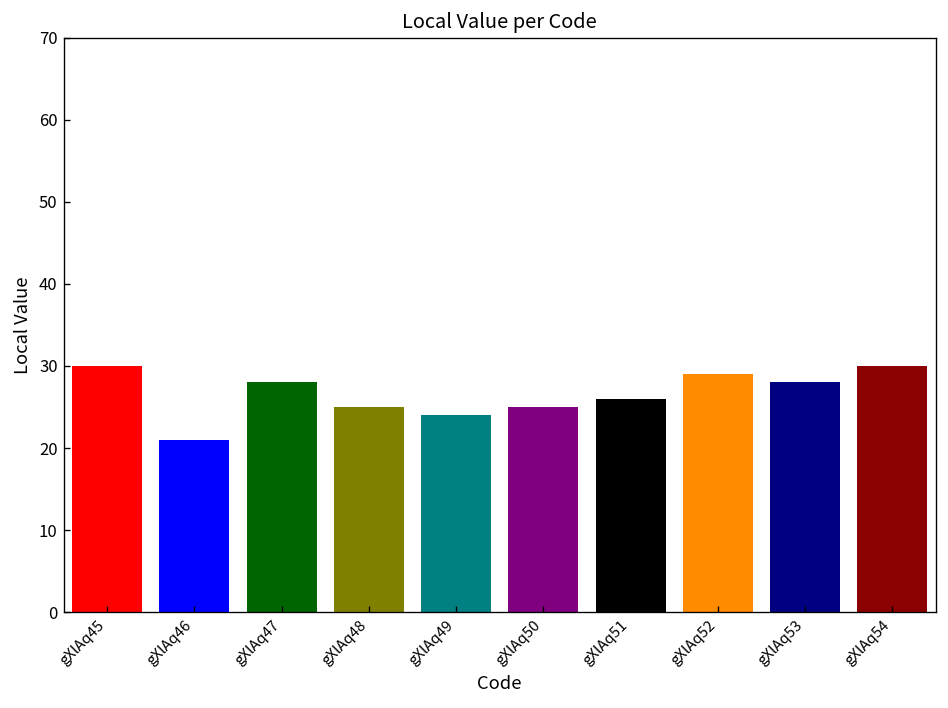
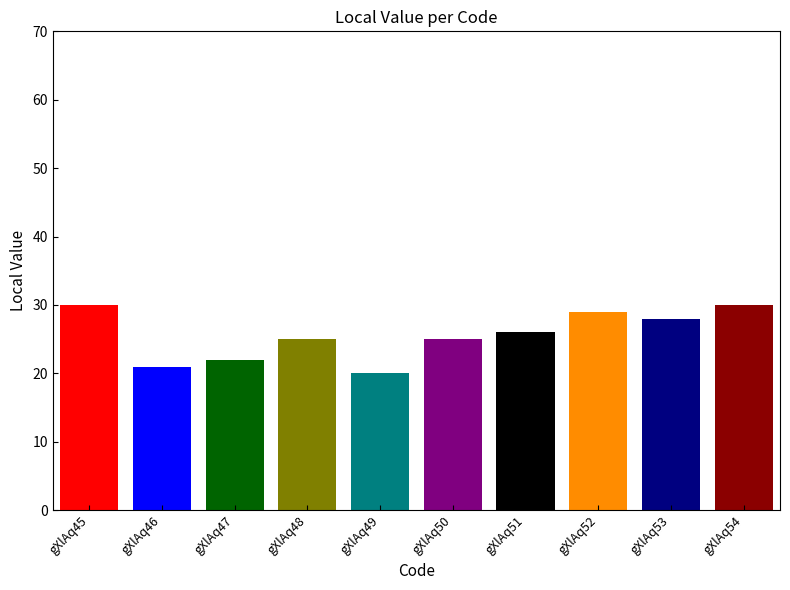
gXlAq47: 28 -> 22
gXlAq49: 24 -> 20
